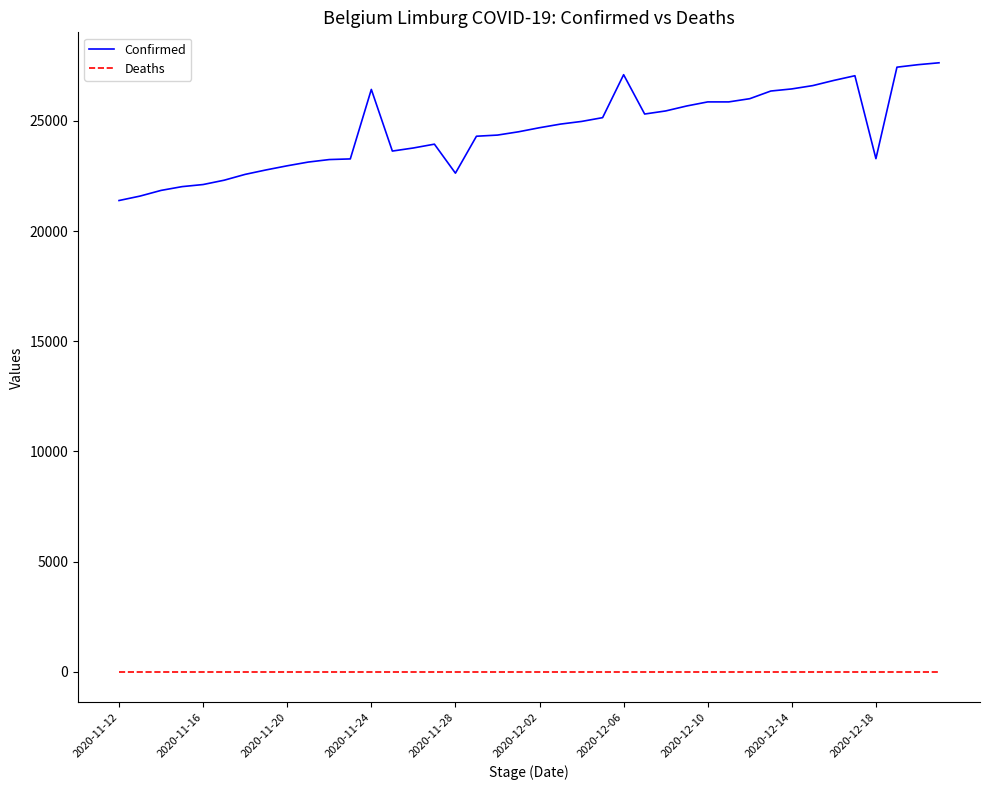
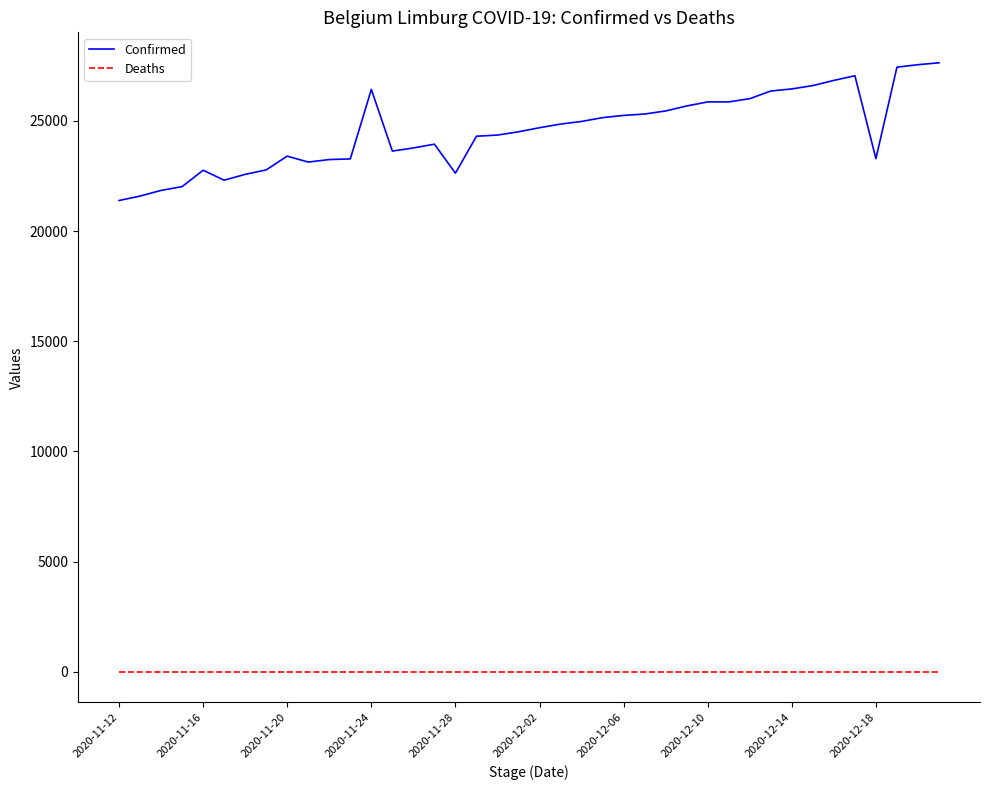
Confirmed, 2020-11-16: 22100 -> 22800
Confirmed, 2020-11-20: 23000 -> 23400
Confirmed, 2020-12-06: 27100 -> 25200
